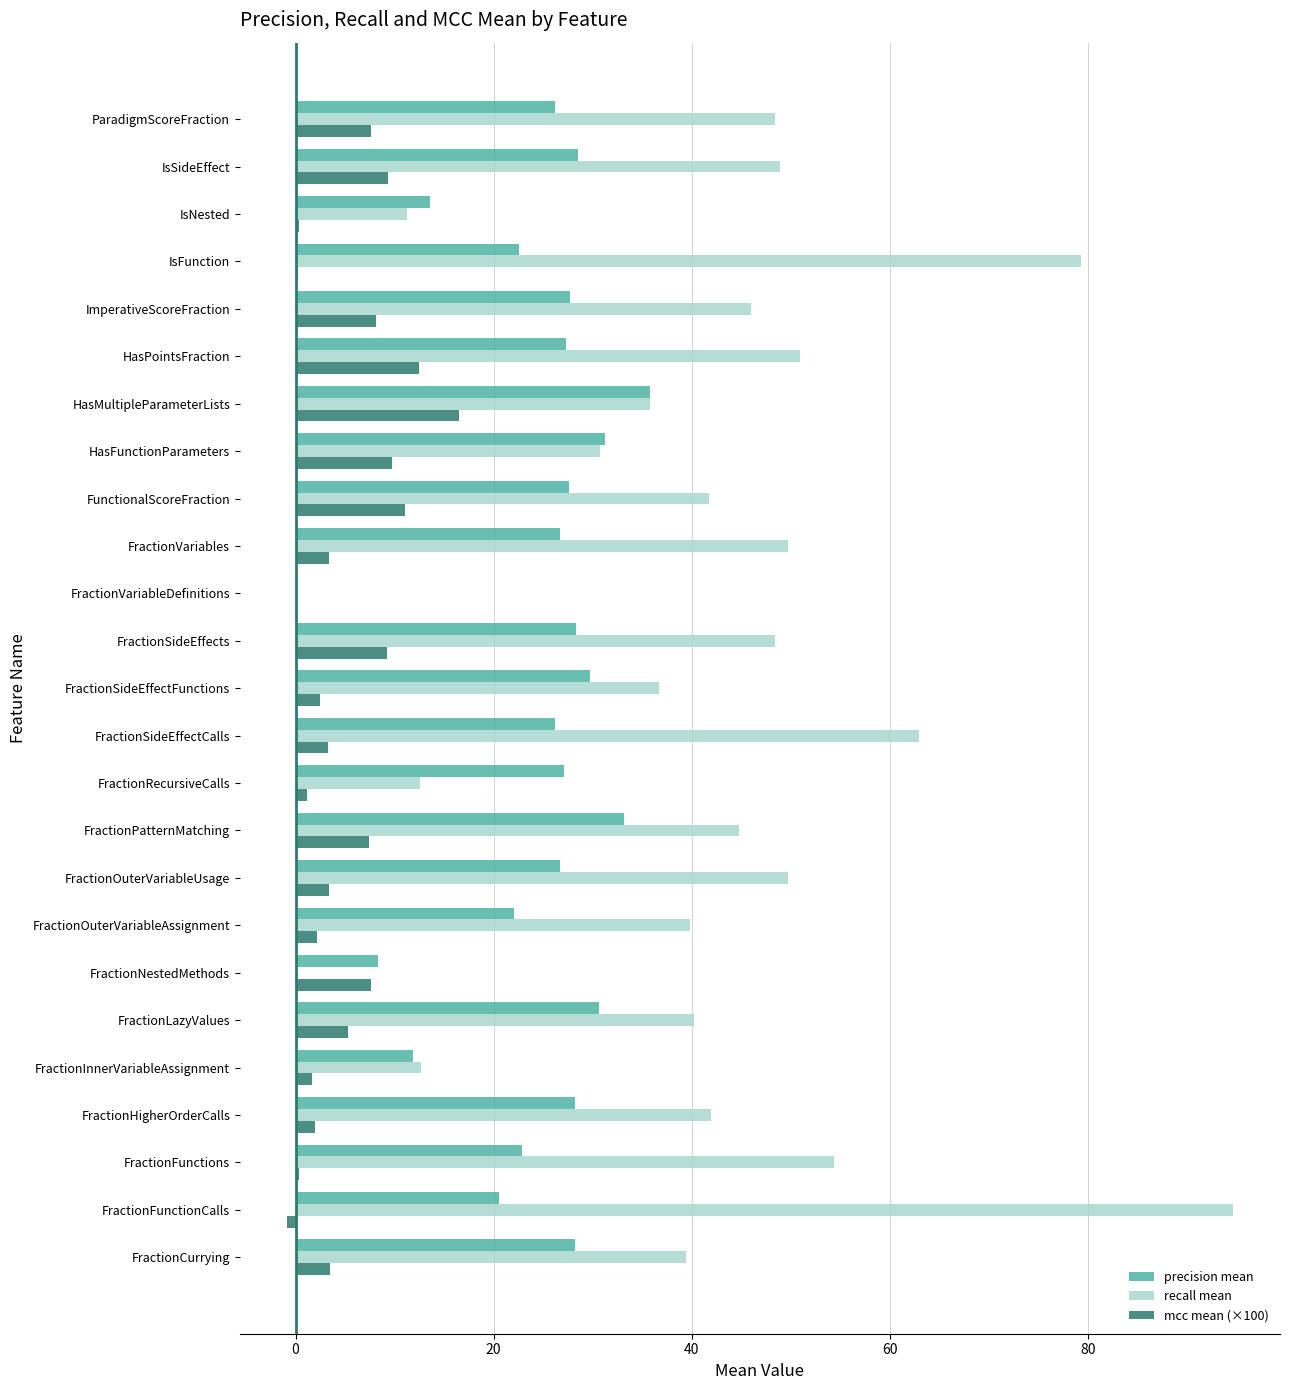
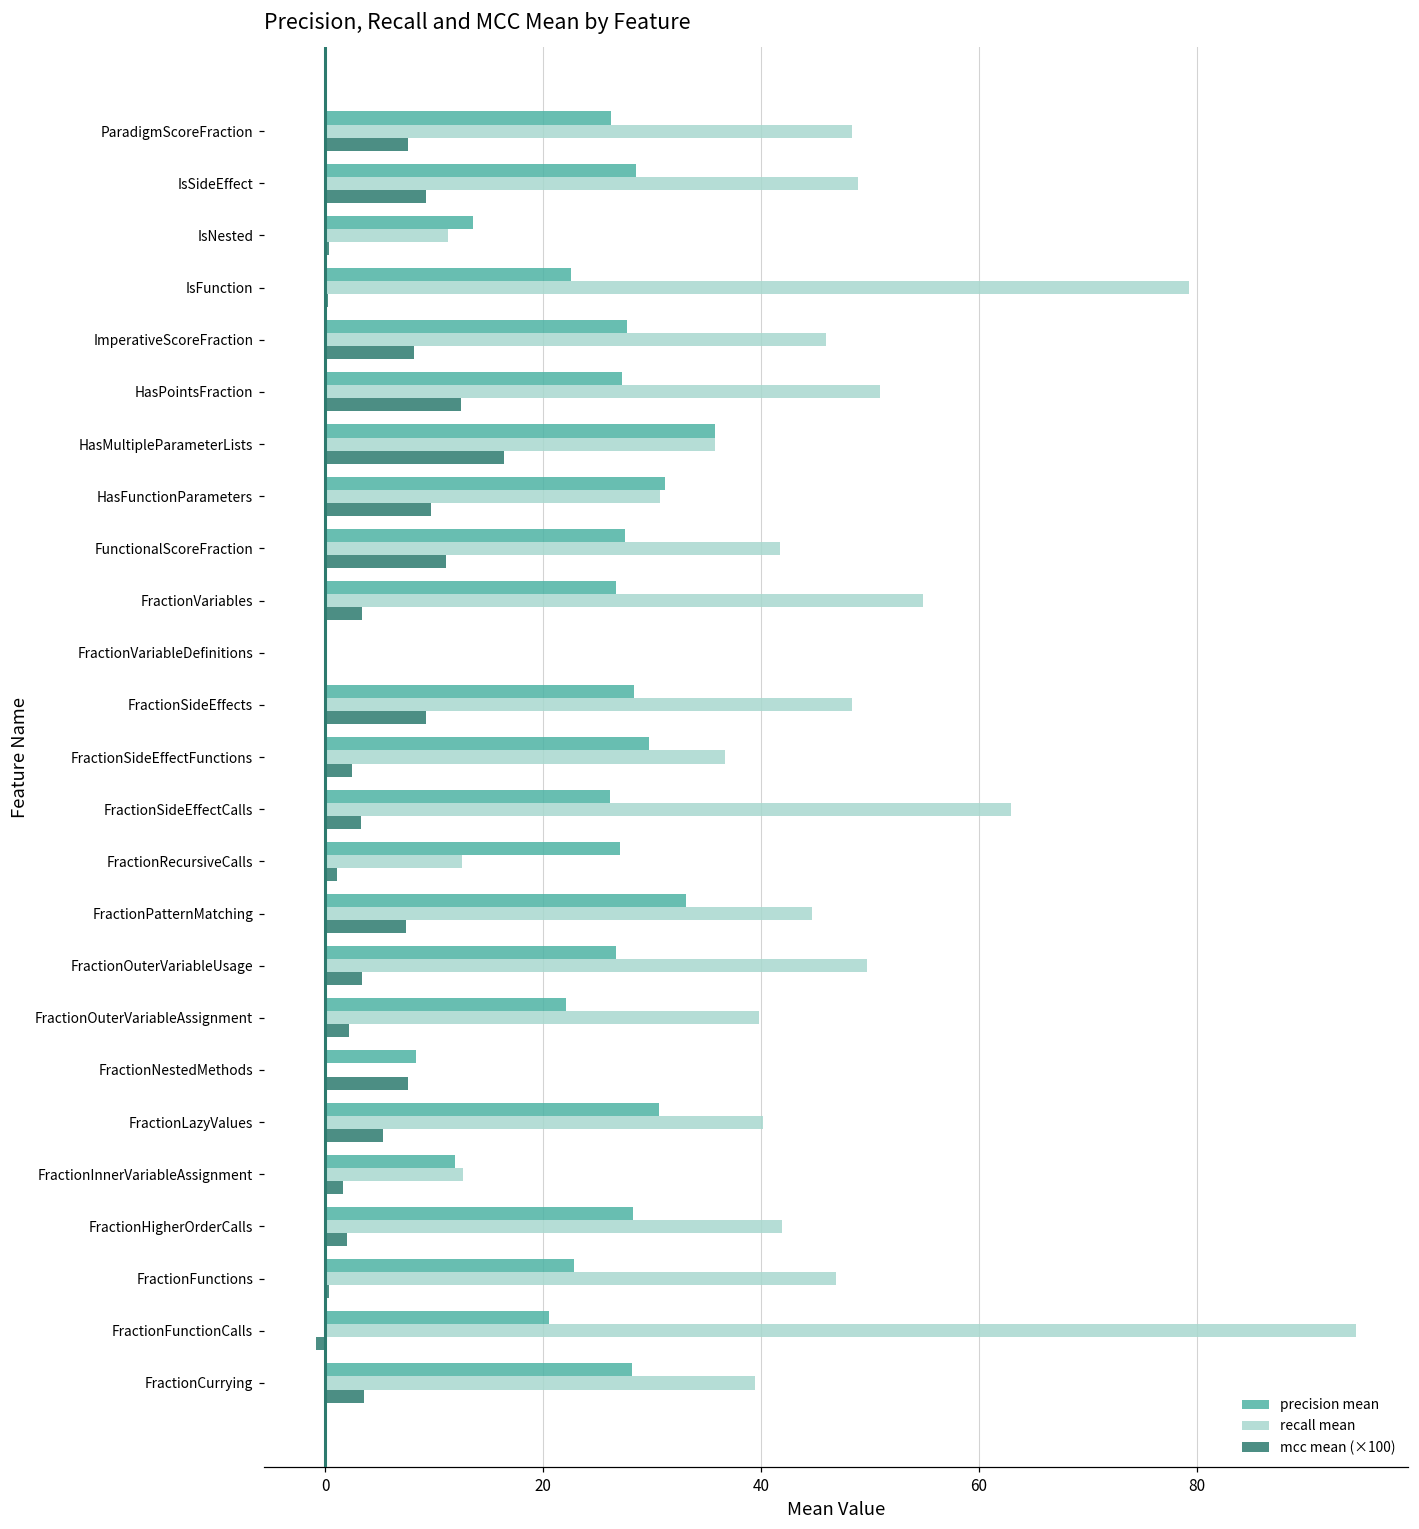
recall mean, FractionVariables: 50 -> 55
recall mean, FractionFunctions: 54 -> 47
